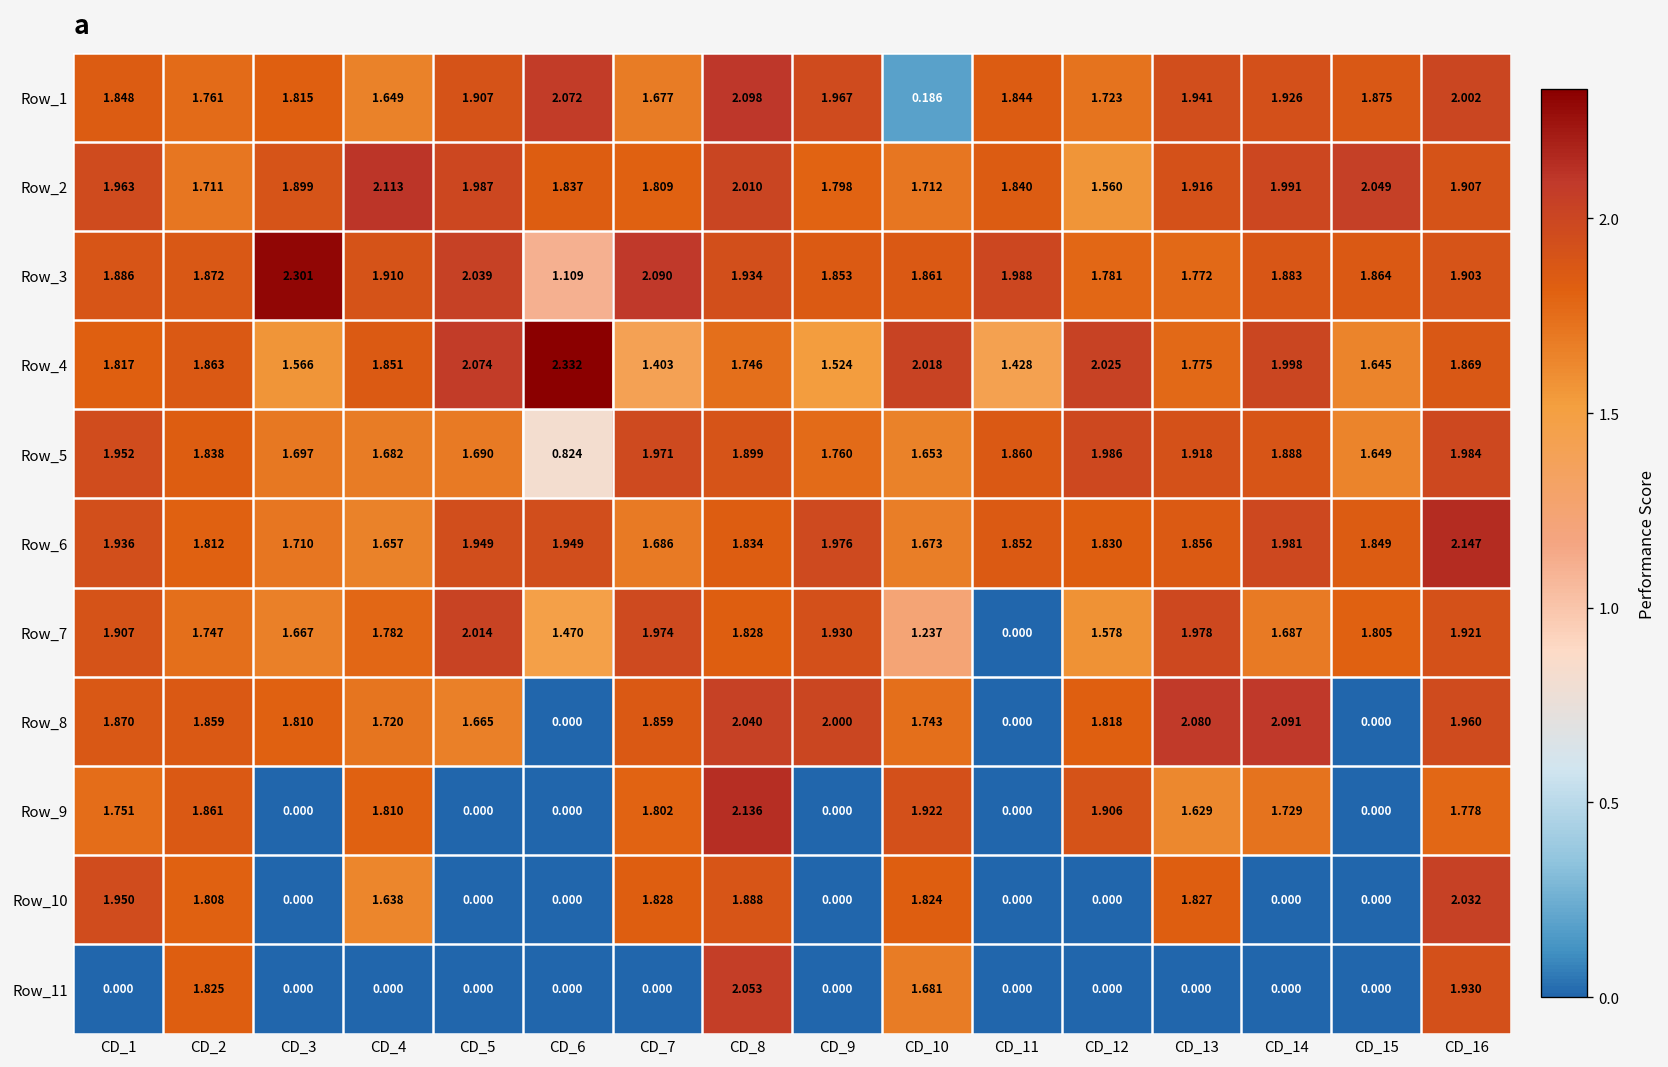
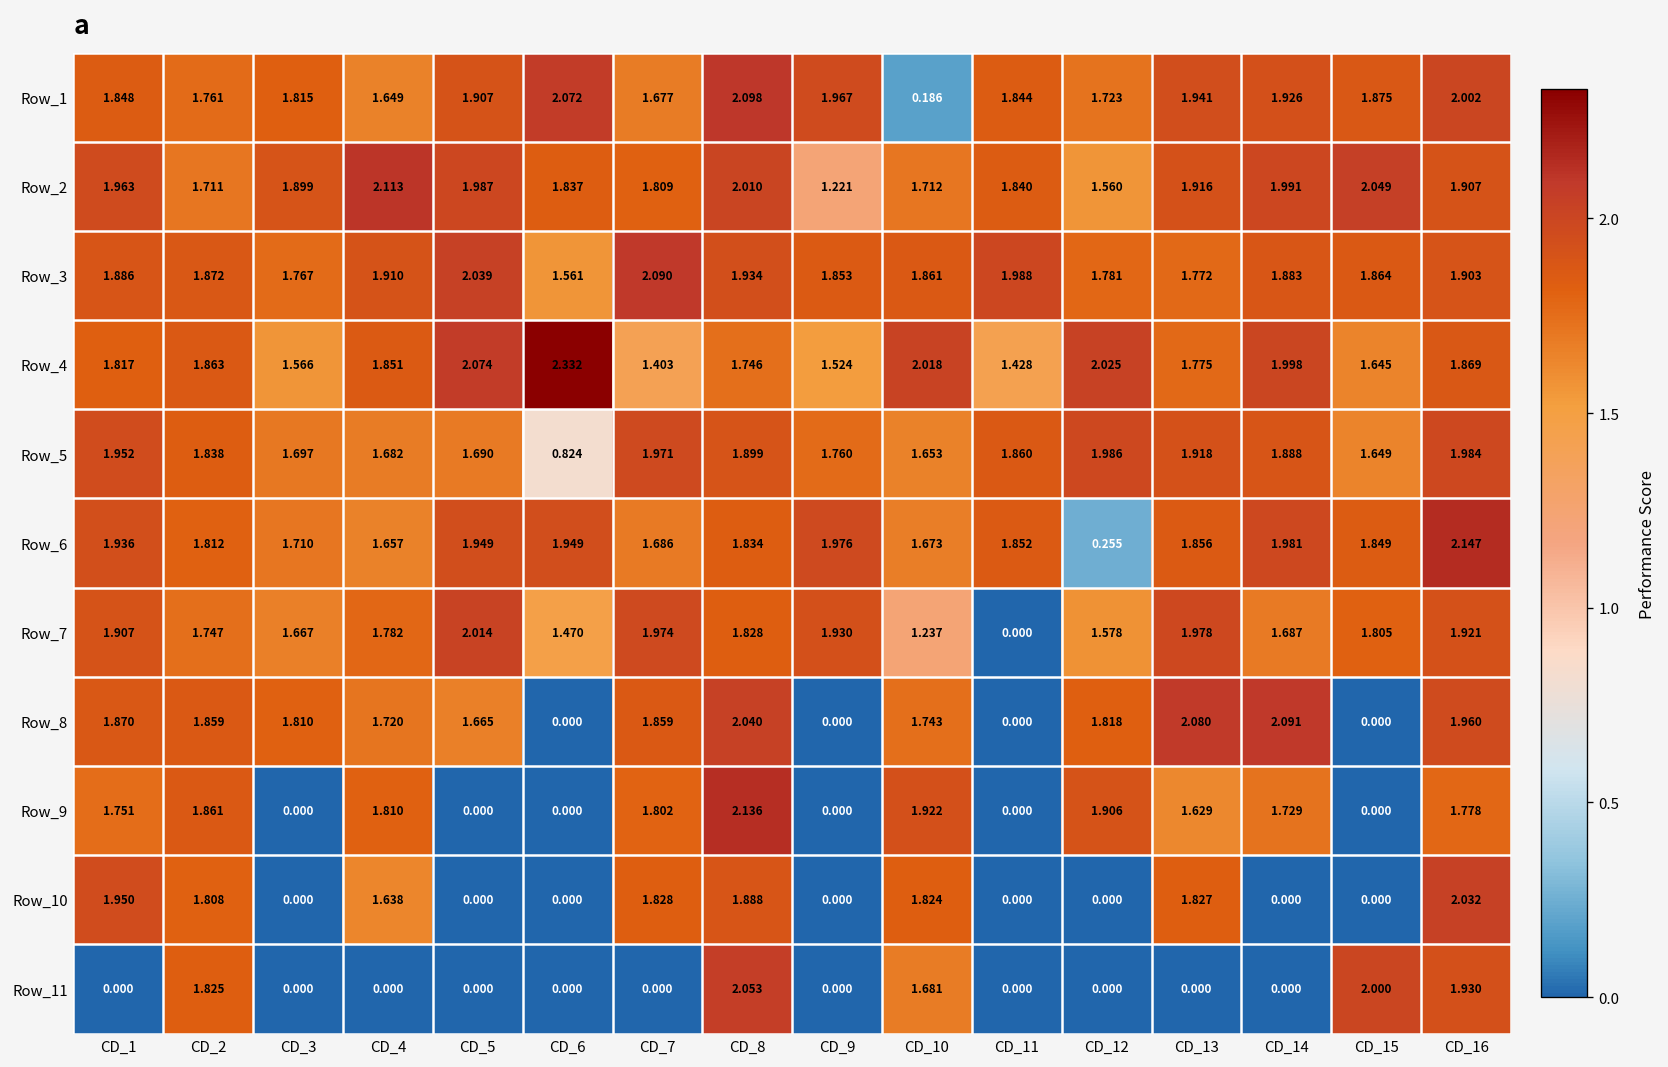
Row_2, CD_9: 1.798 -> 1.221
Row_3, CD_3: 2.301 -> 1.767
Row_3, CD_6: 1.109 -> 1.561
Row_6, CD_12: 1.830 -> 0.255
Row_8, CD_9: 2.000 -> 0.000
Row_11, CD_15: 0.000 -> 2.000
